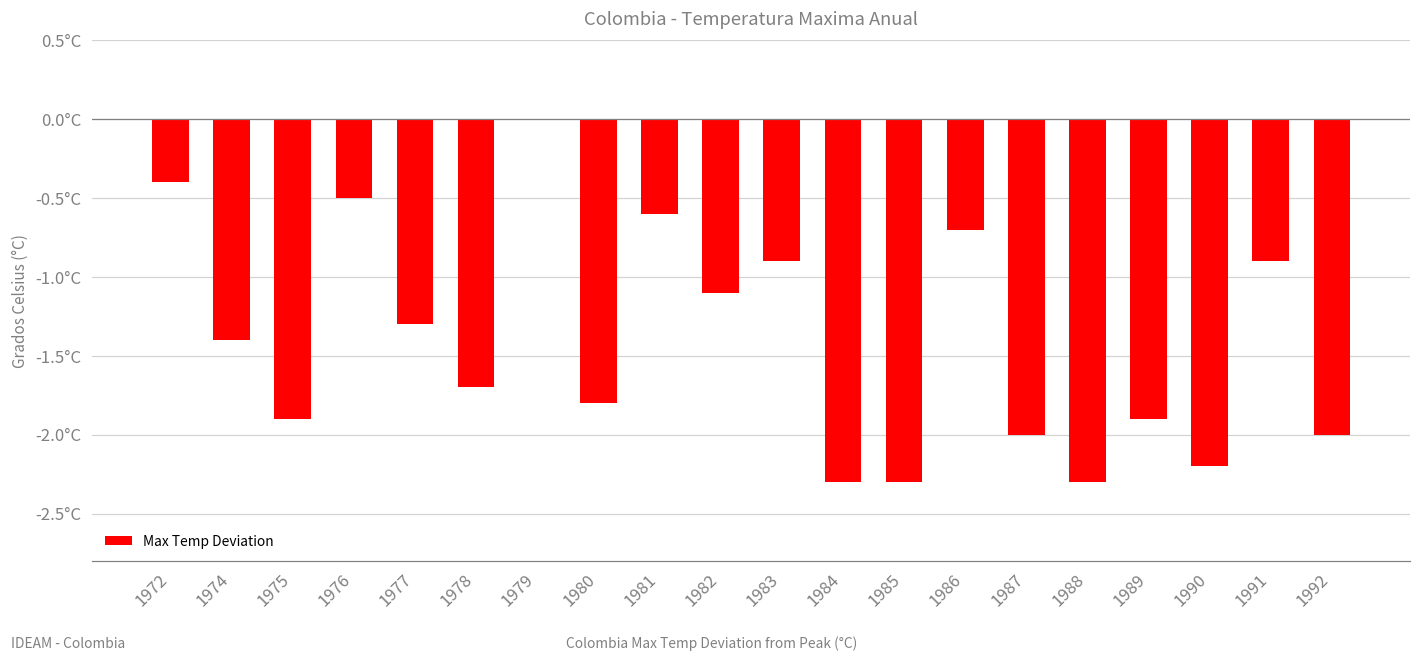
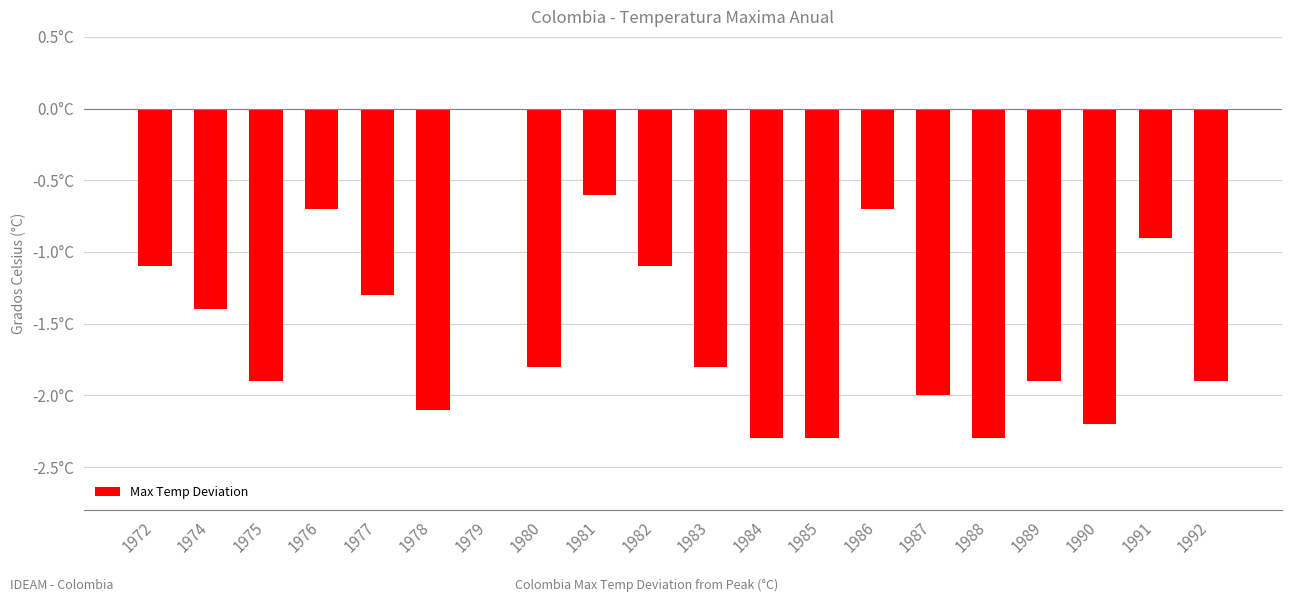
1972: -0.40°C -> -1.10°C
1976: -0.50°C -> -0.70°C
1978: -1.70°C -> -2.10°C
1983: -0.90°C -> -1.80°C
1992: -2.00°C -> -1.90°C
